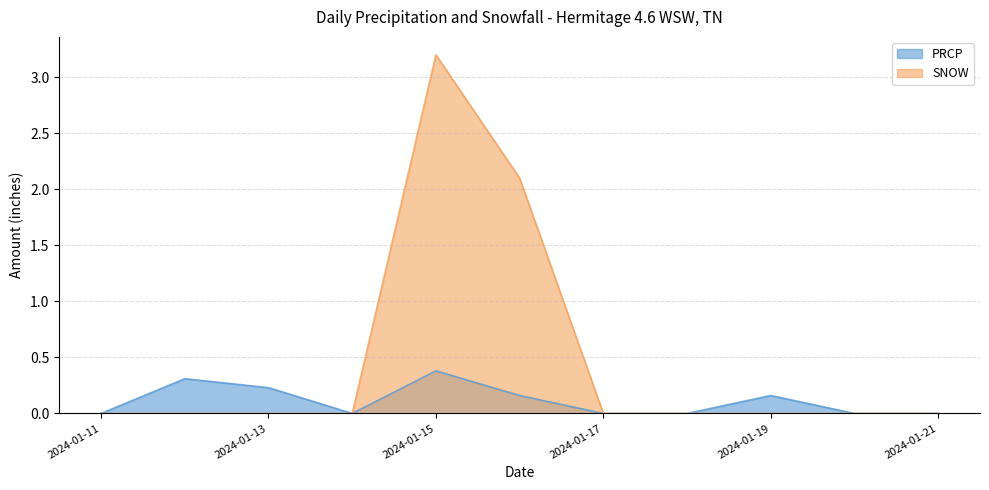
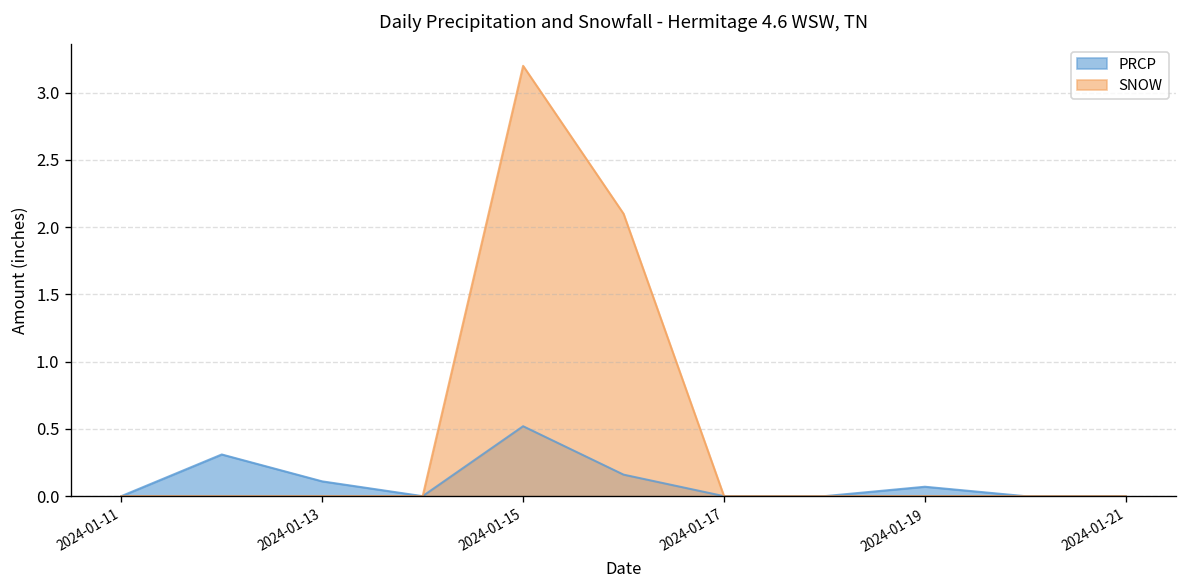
PRCP, 2024-01-13: 0.23 -> 0.11
PRCP, 2024-01-15: 0.38 -> 0.52
PRCP, 2024-01-19: 0.16 -> 0.07
